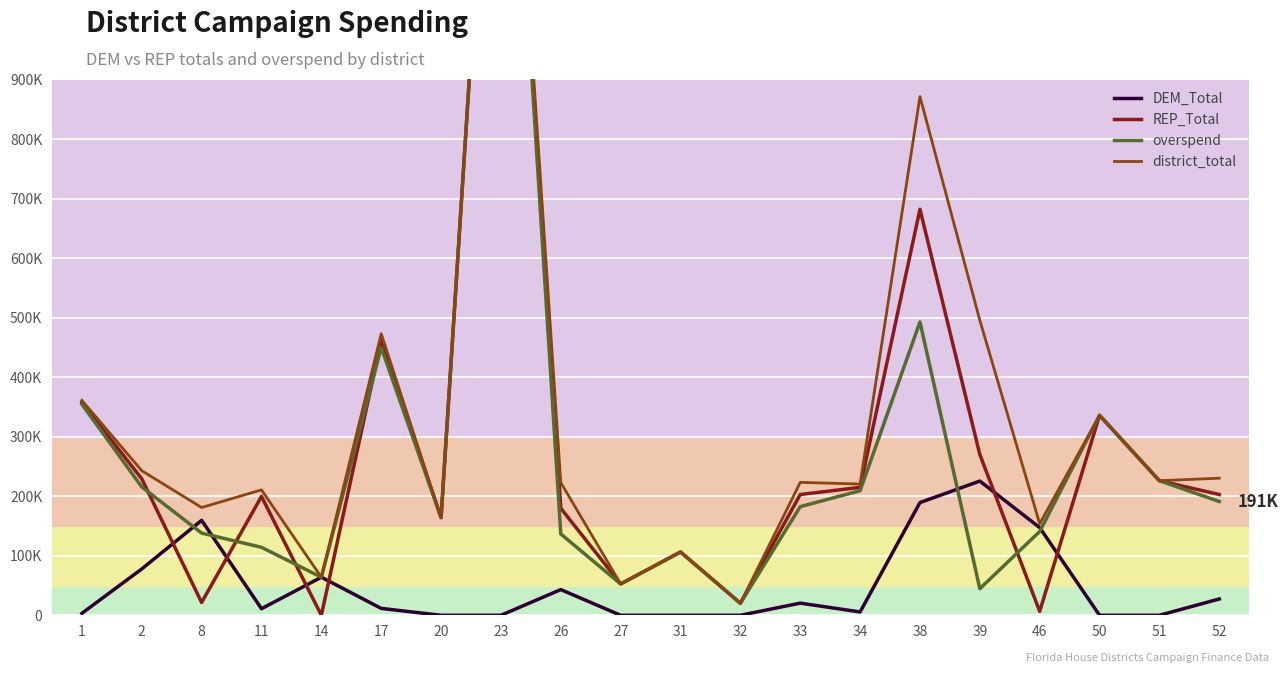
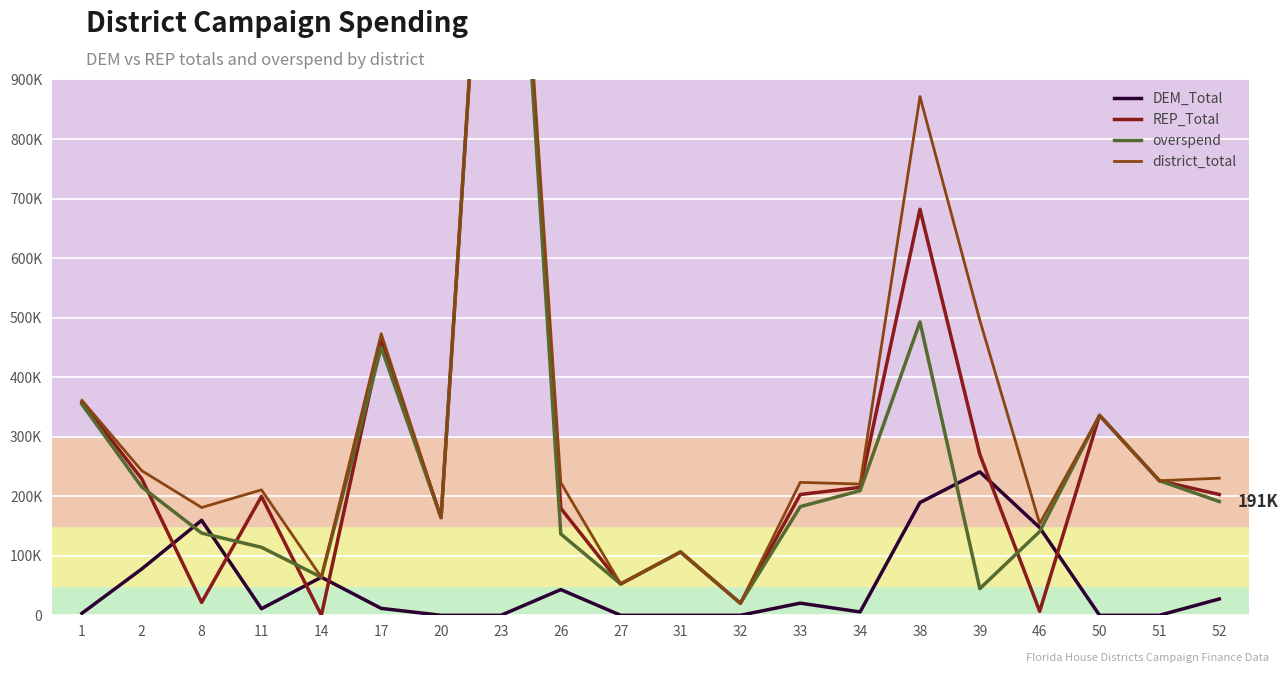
DEM_Total, 39: 230000 -> 240000
